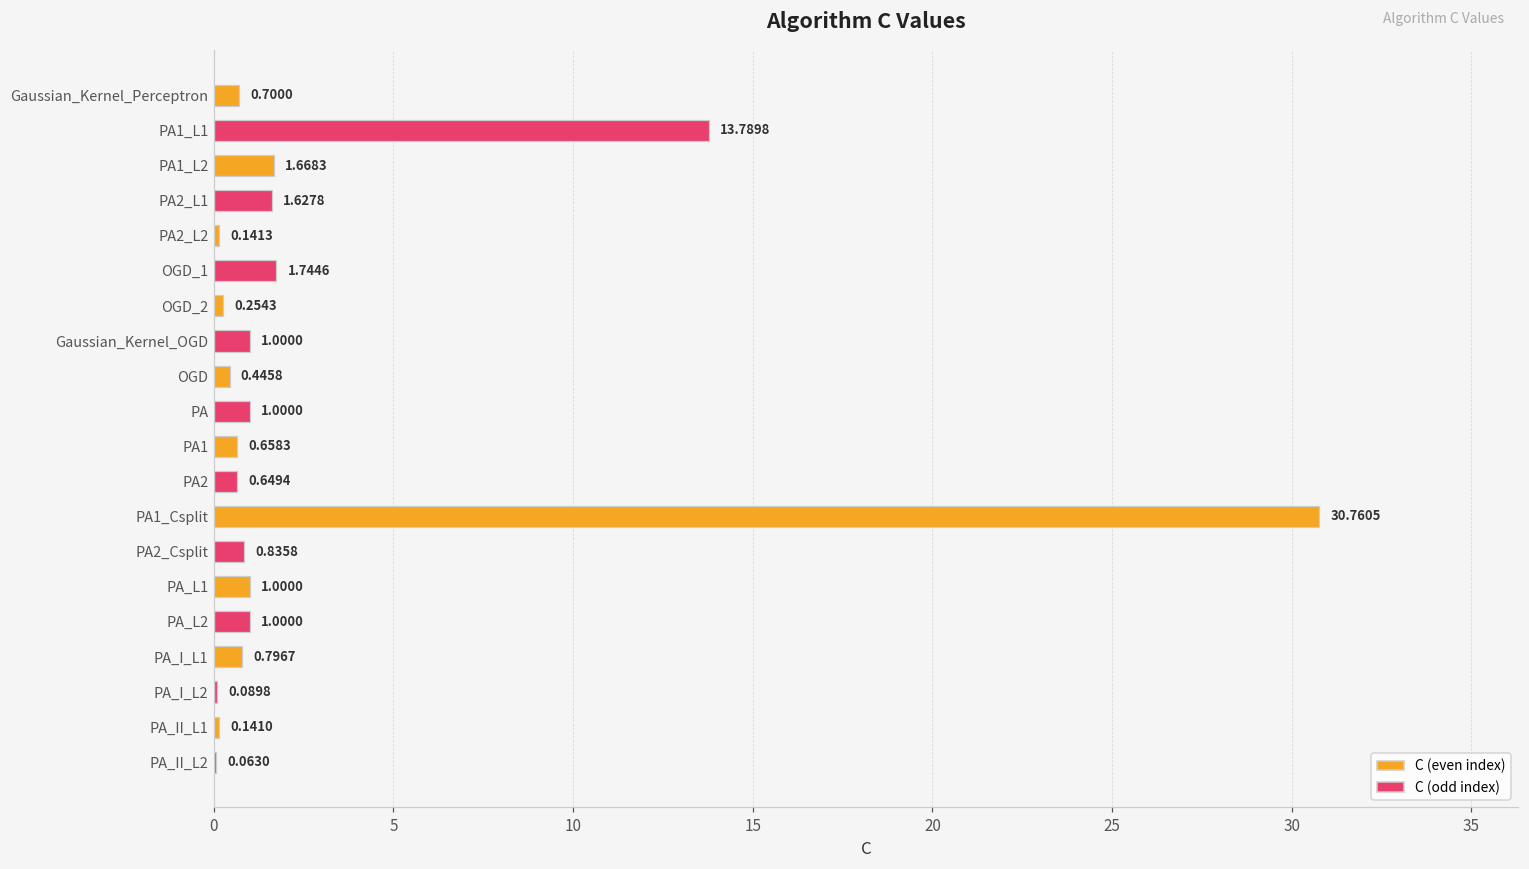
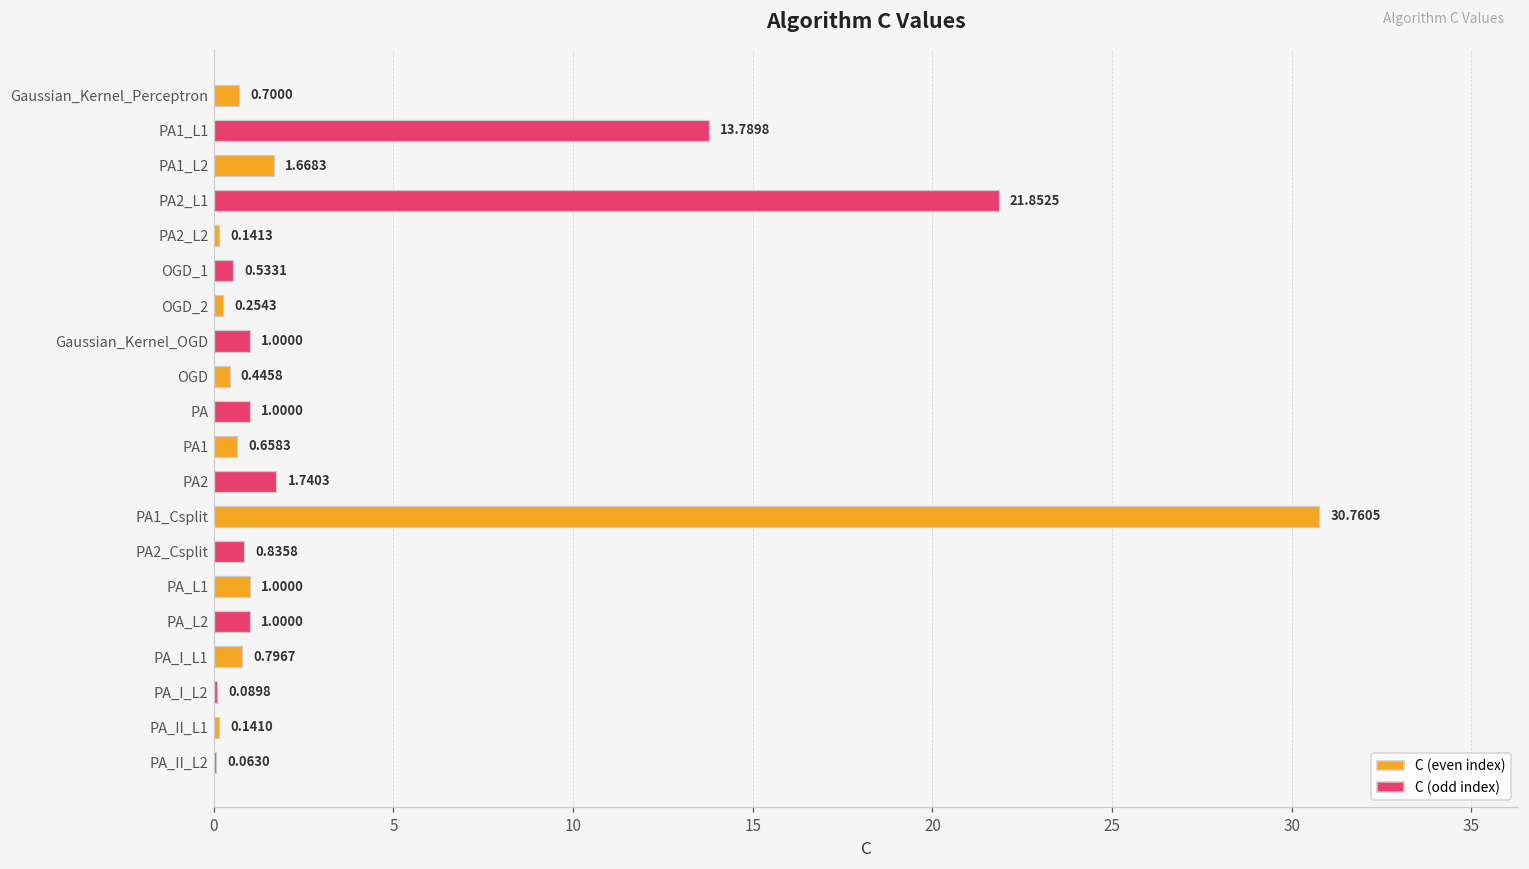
PA2_L1: 1.6278 -> 21.8525
OGD_1: 1.7446 -> 0.5331
PA2: 0.6494 -> 1.7403
